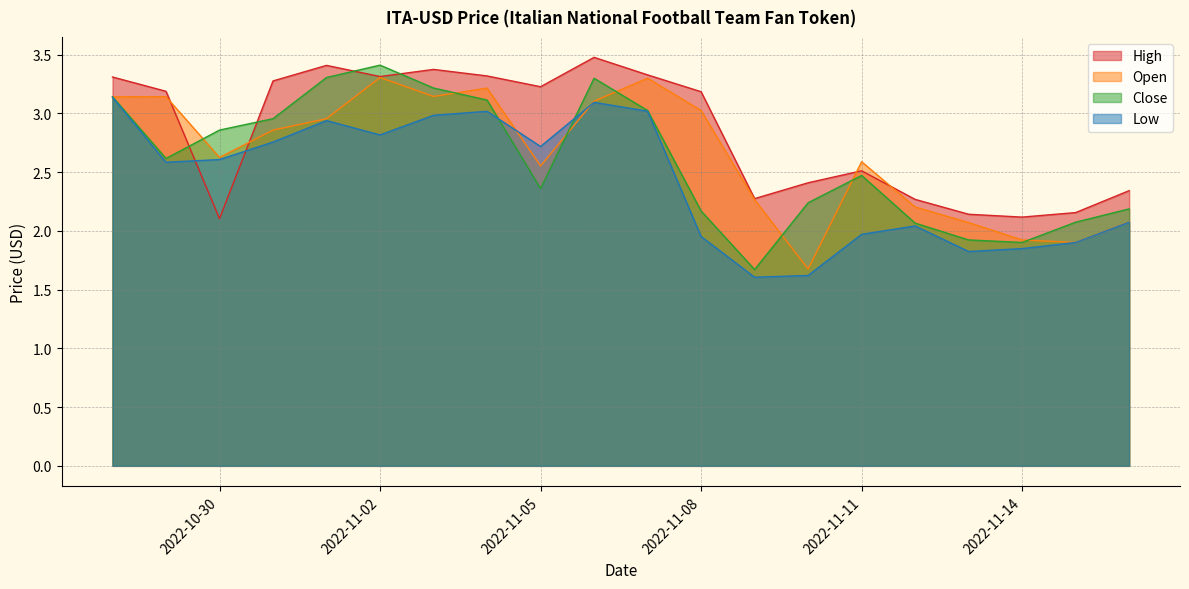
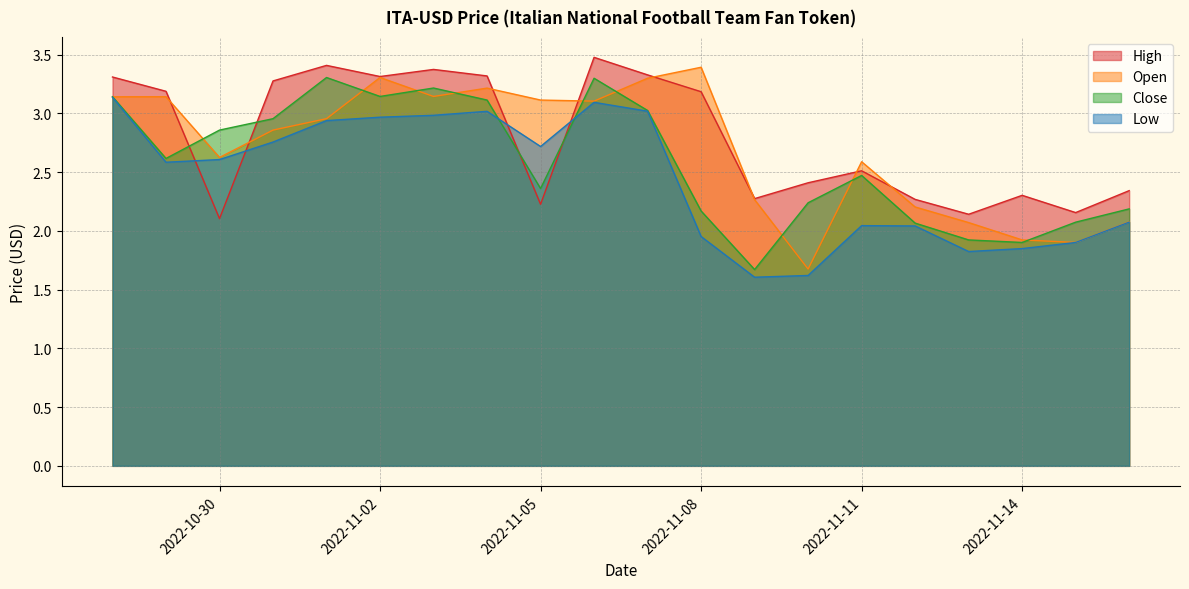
Close, 2022-11-02: 3.41 -> 3.14
Low, 2022-11-02: 2.82 -> 2.97
High, 2022-11-05: 3.23 -> 2.23
Open, 2022-11-05: 2.55 -> 3.11
Open, 2022-11-08: 3.02 -> 3.39
Low, 2022-11-11: 1.97 -> 2.04
High, 2022-11-14: 2.12 -> 2.30
